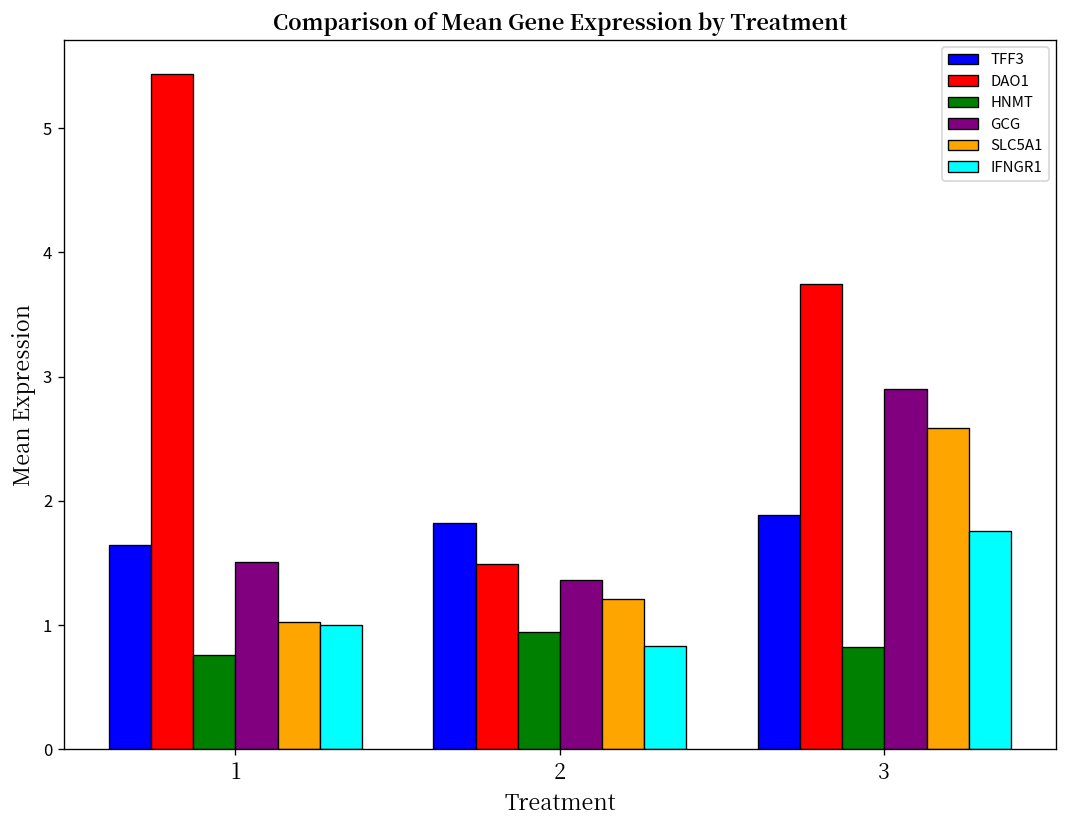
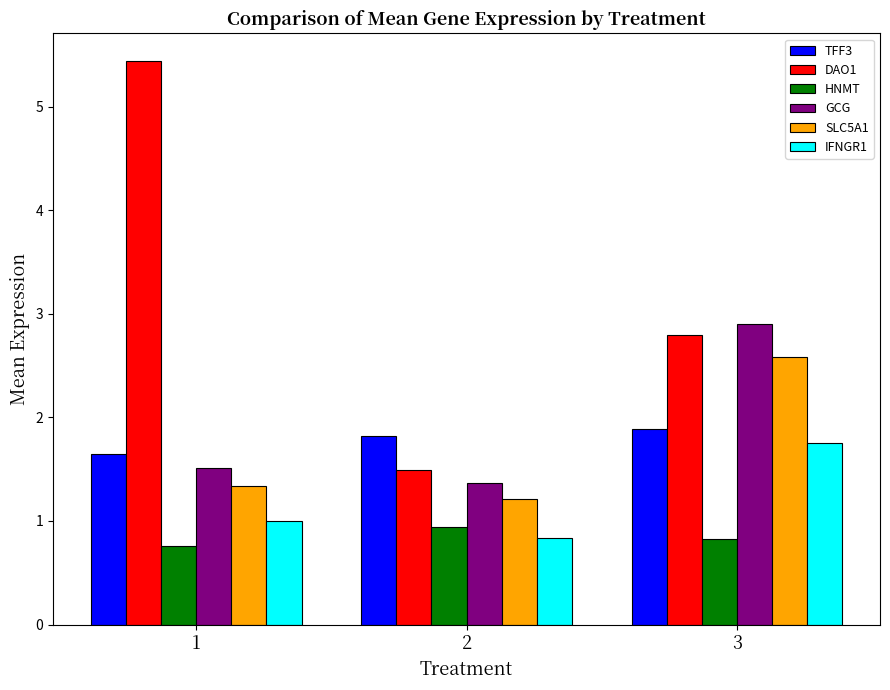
SLC5A1, 1: 1.02 -> 1.34
DAO1, 3: 3.74 -> 2.80
